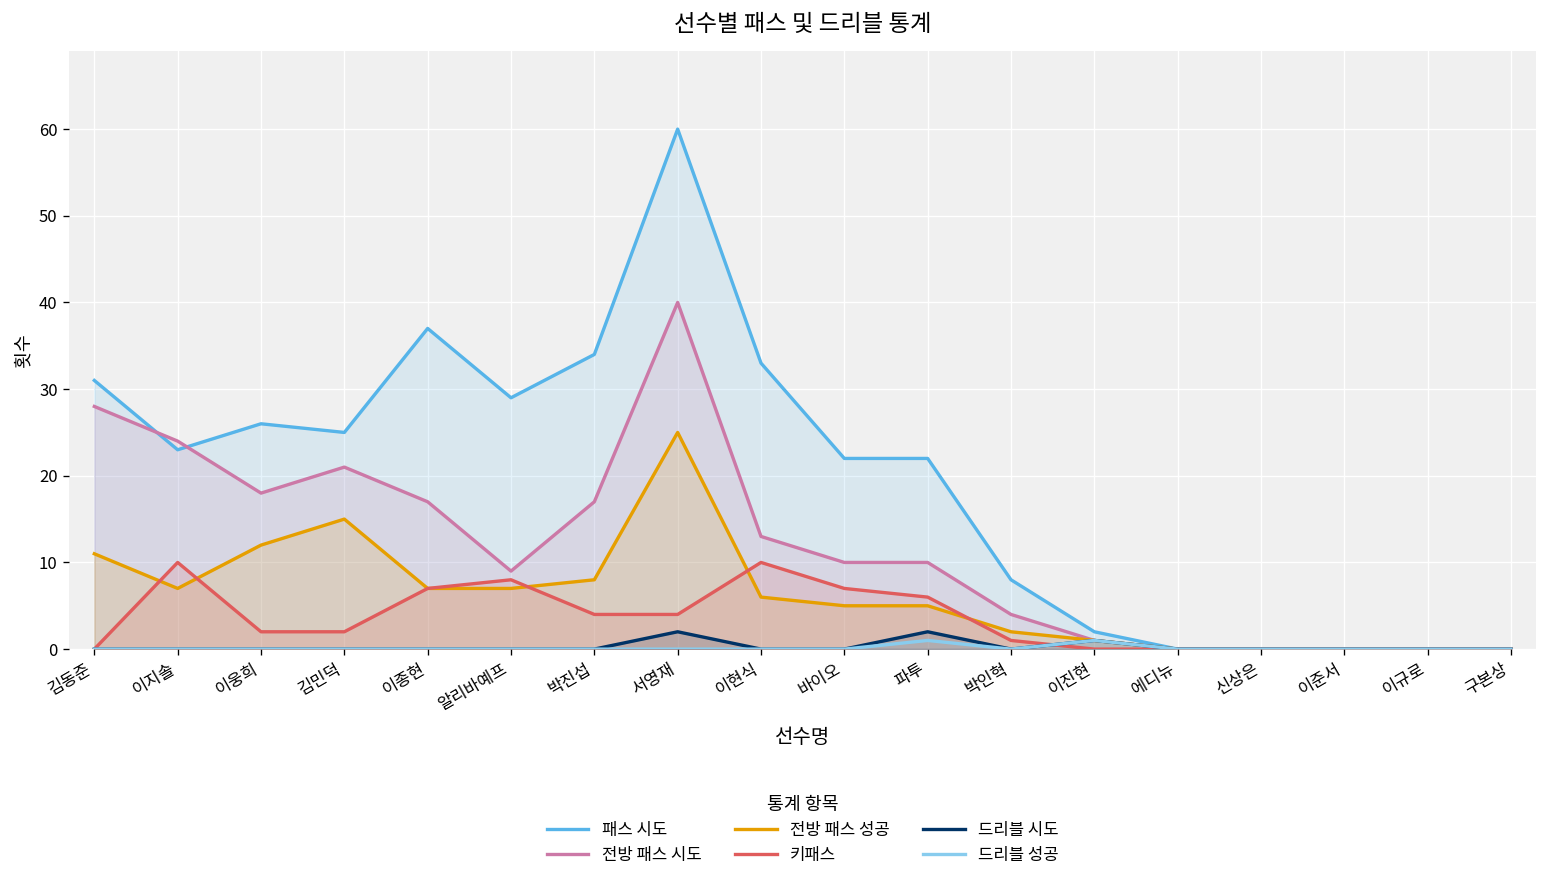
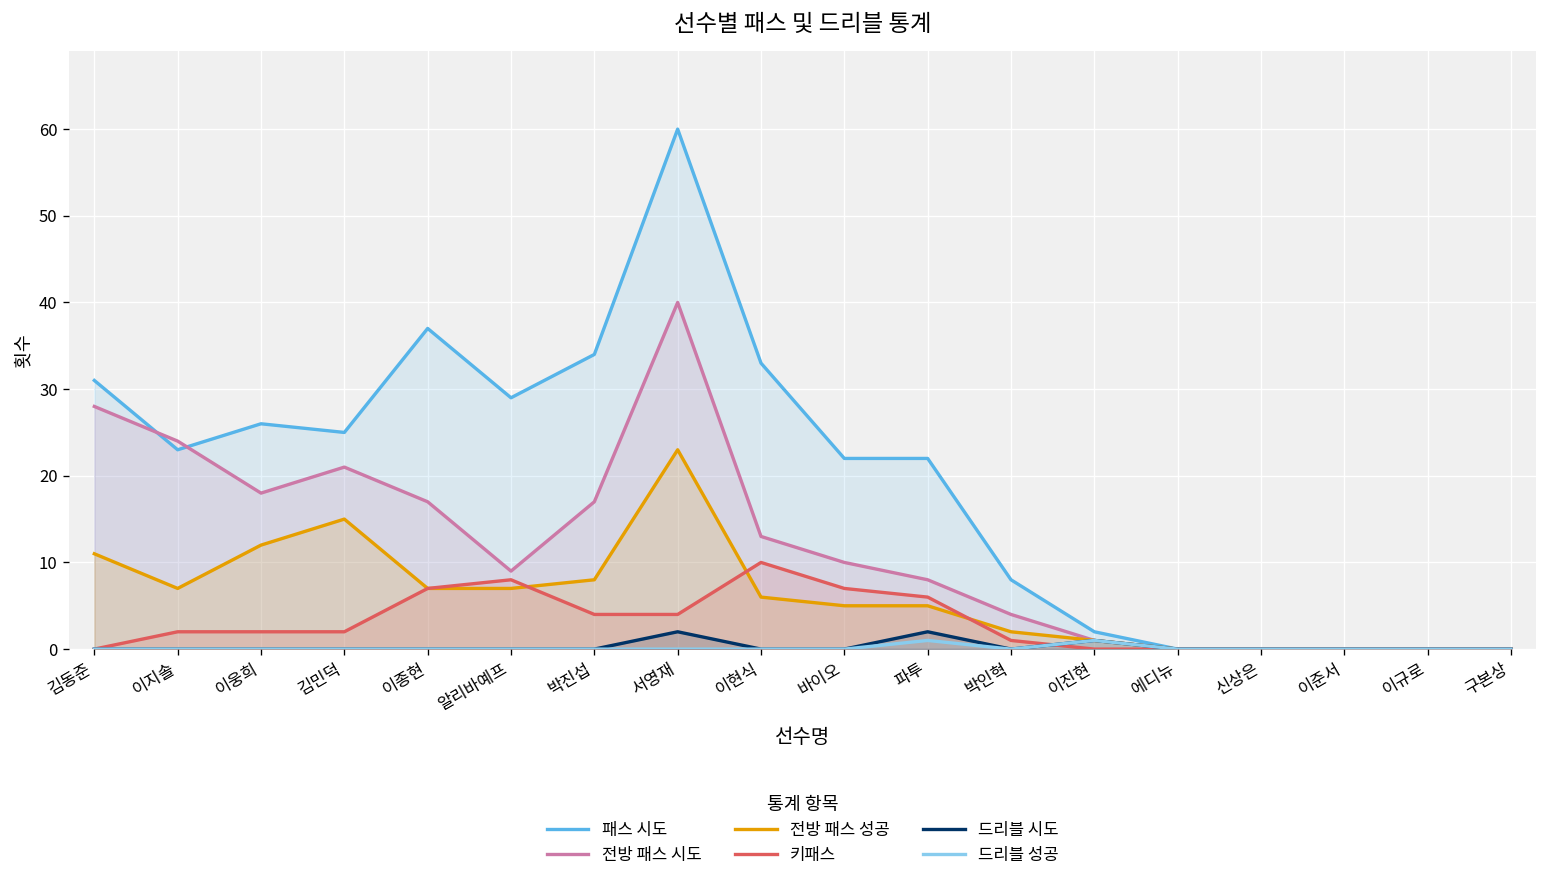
키패스, 이지솔: 10 -> 2
전방 패스 성공, 서영재: 25 -> 23
전방 패스 시도, 파투: 10 -> 8
